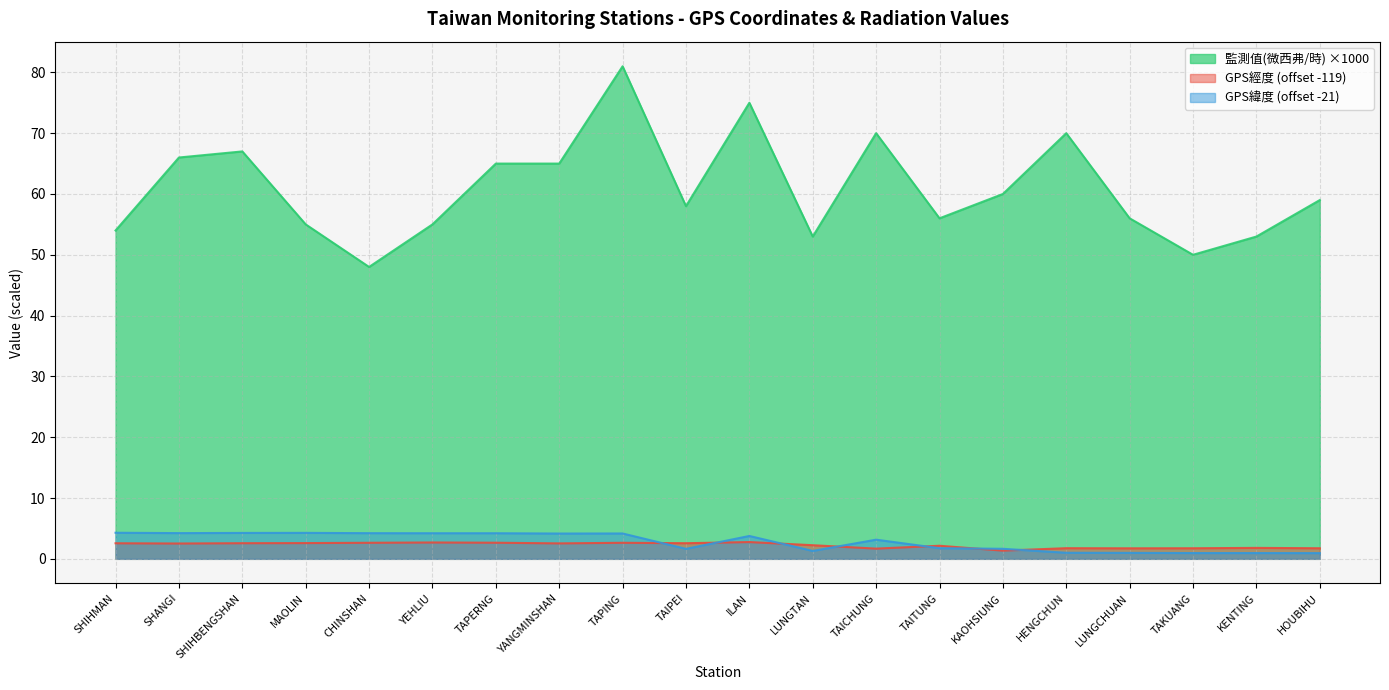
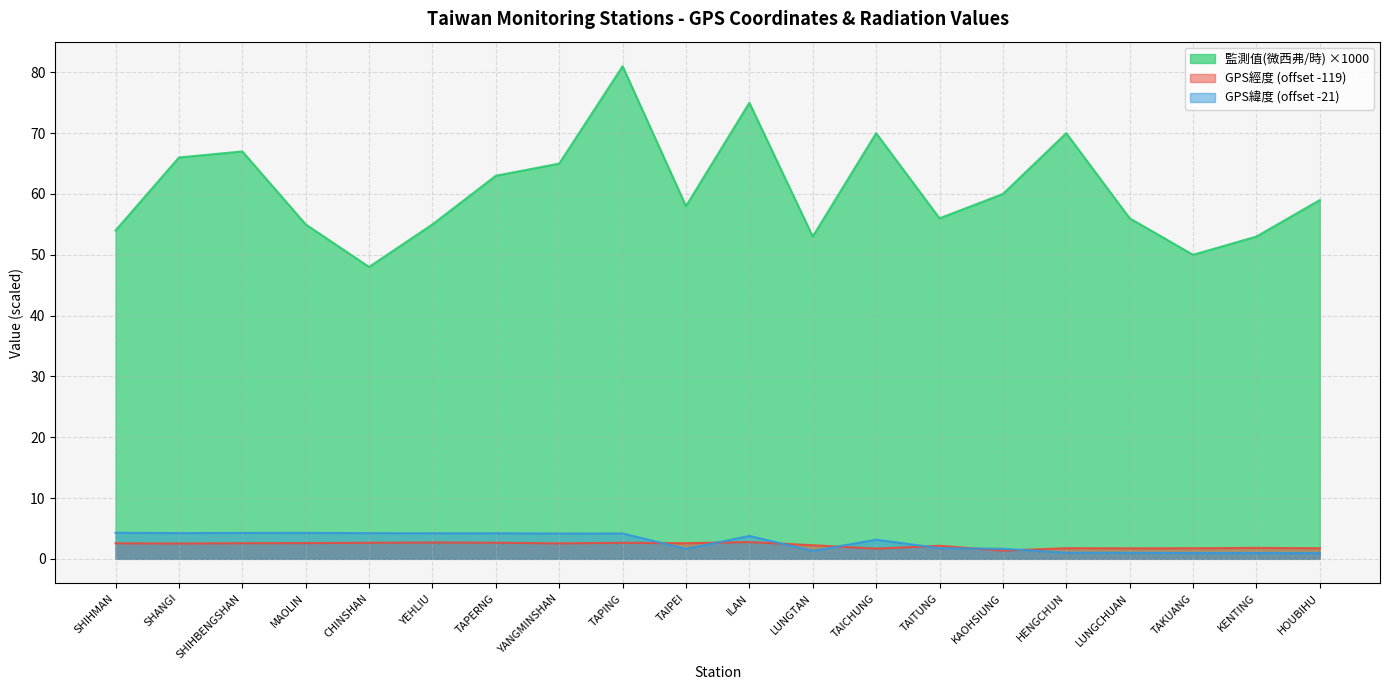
監測值(微西弗/時) ×1000, TAPERNG: 65 -> 63
